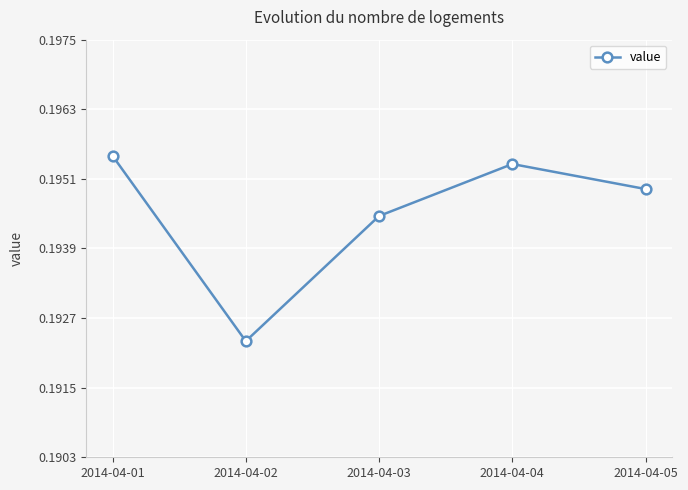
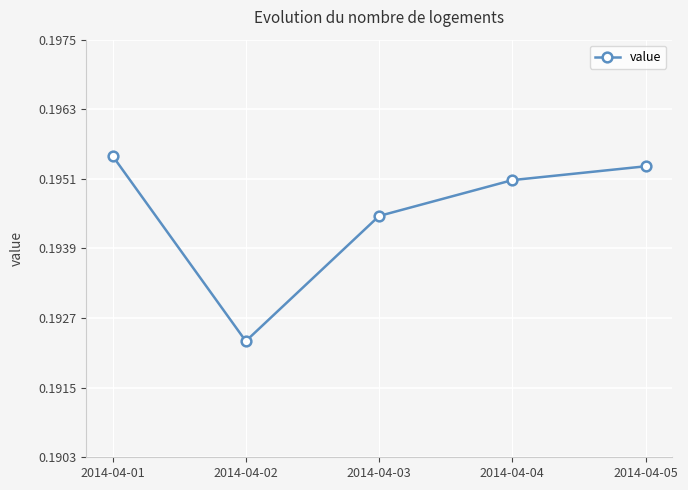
2014-04-04: 0.1954 -> 0.1951
2014-04-05: 0.1950 -> 0.1954
